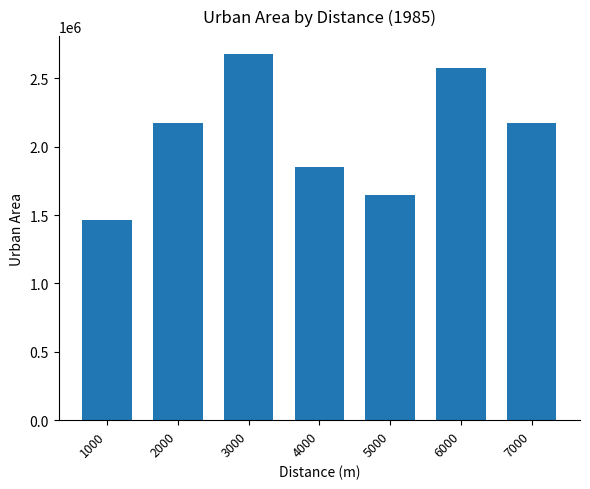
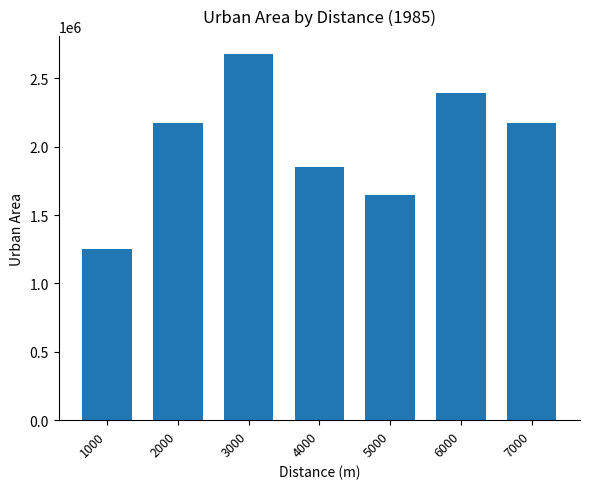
1000: 1470000 -> 1250000
6000: 2570000 -> 2390000
